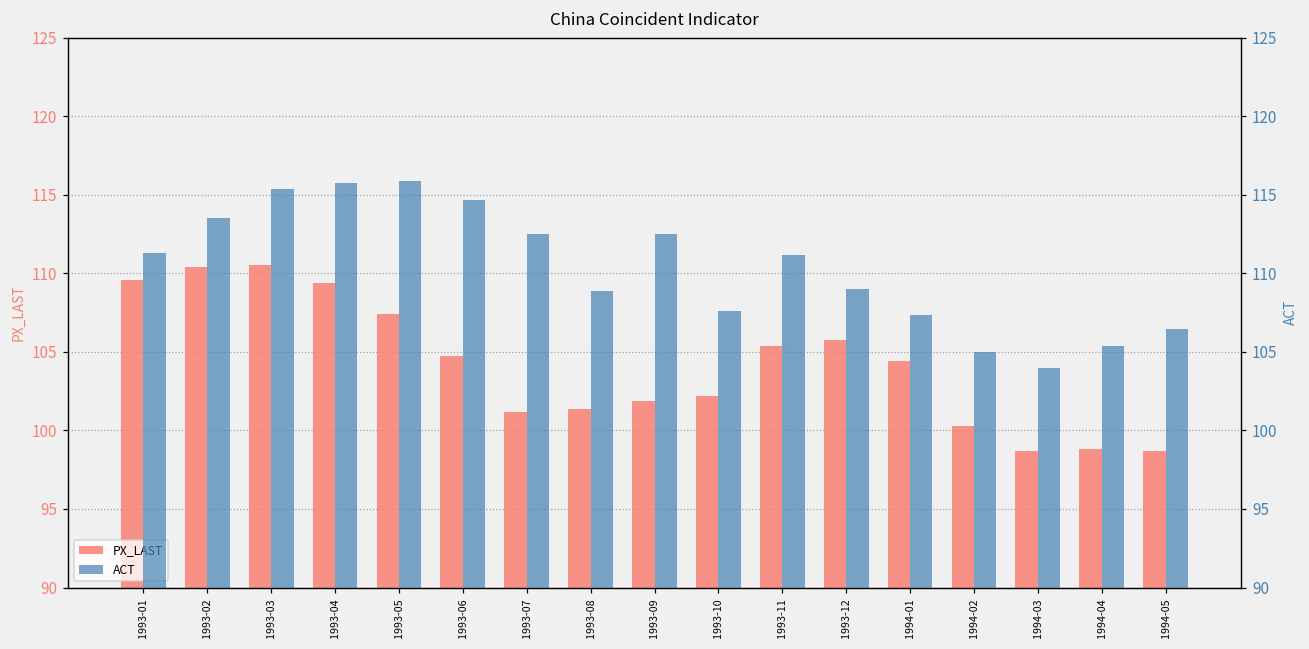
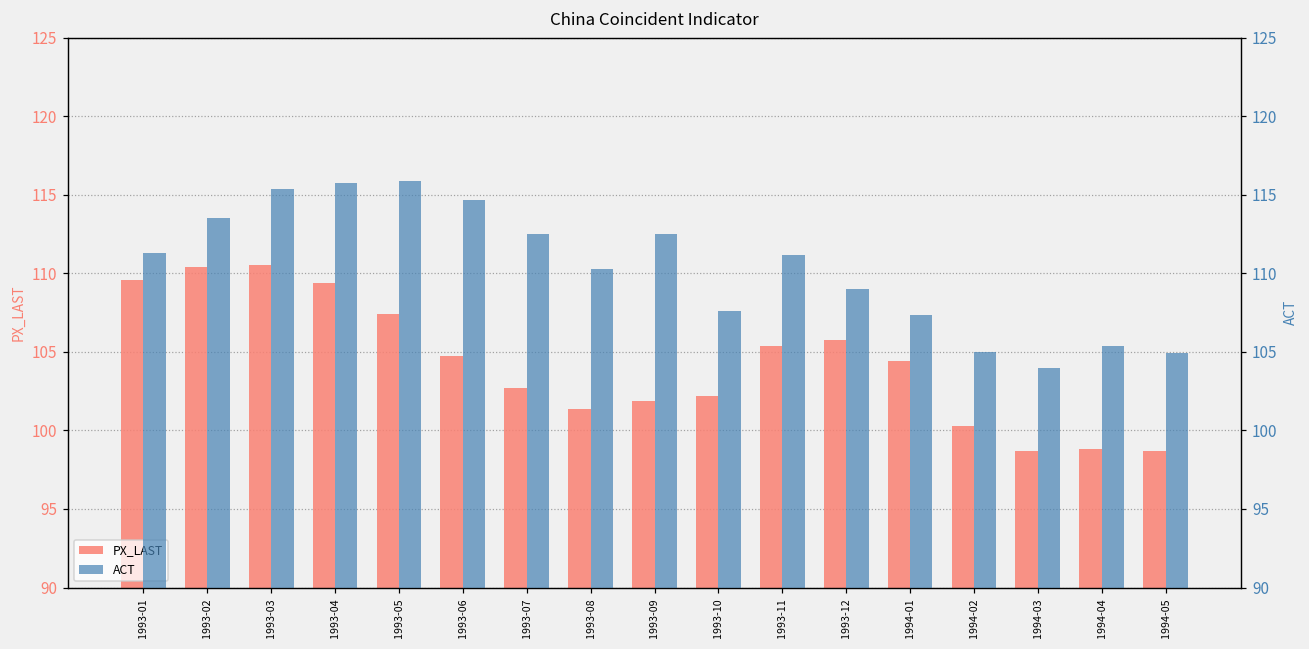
PX_LAST, 1993-07: 101.1 -> 102.7
ACT, 1993-08: 108.9 -> 110.3
ACT, 1994-05: 106.5 -> 104.9
